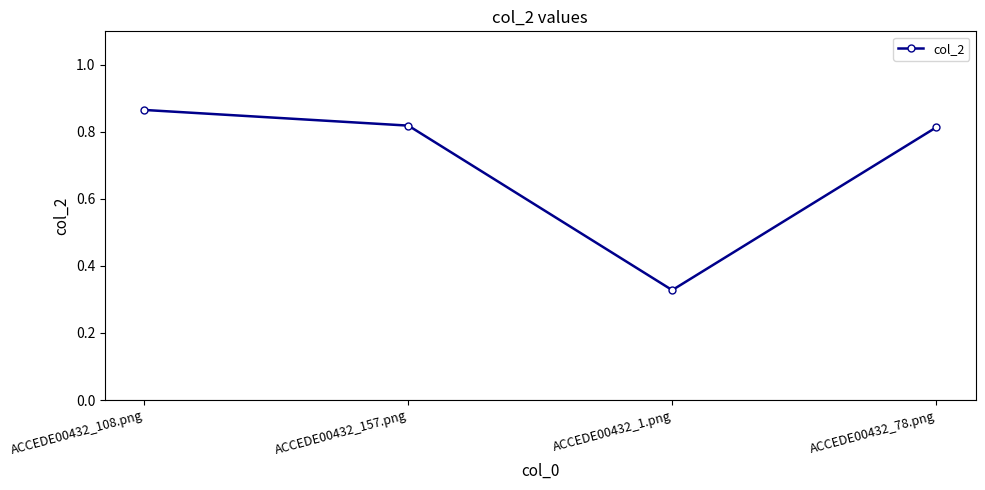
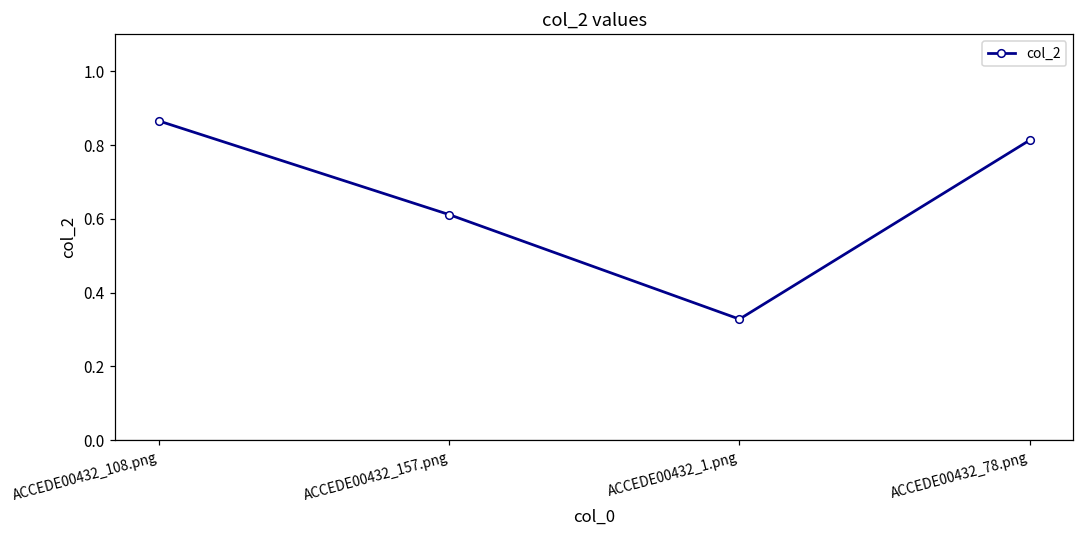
ACCEDE00432_157.png: 0.82 -> 0.61
